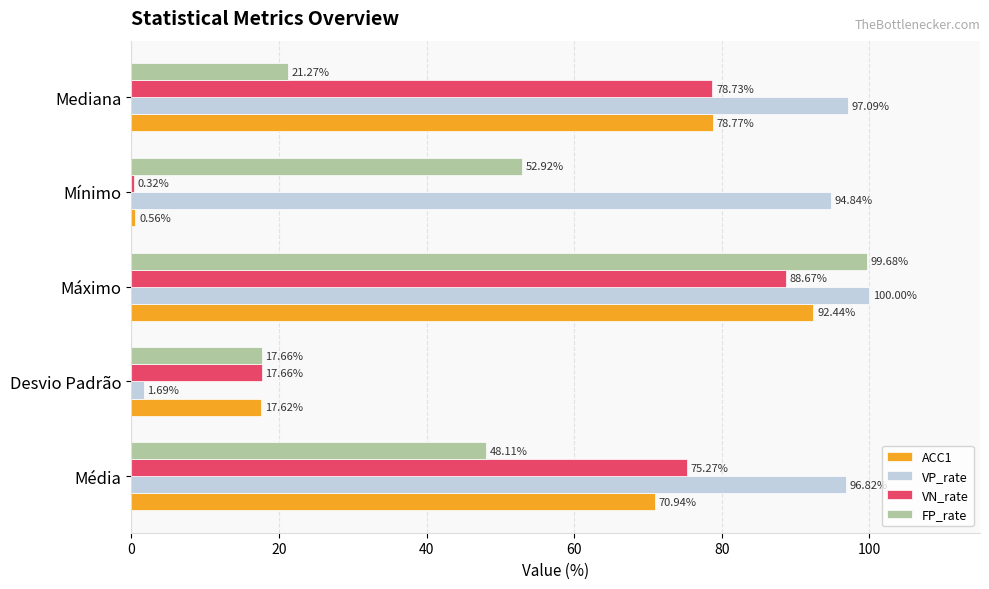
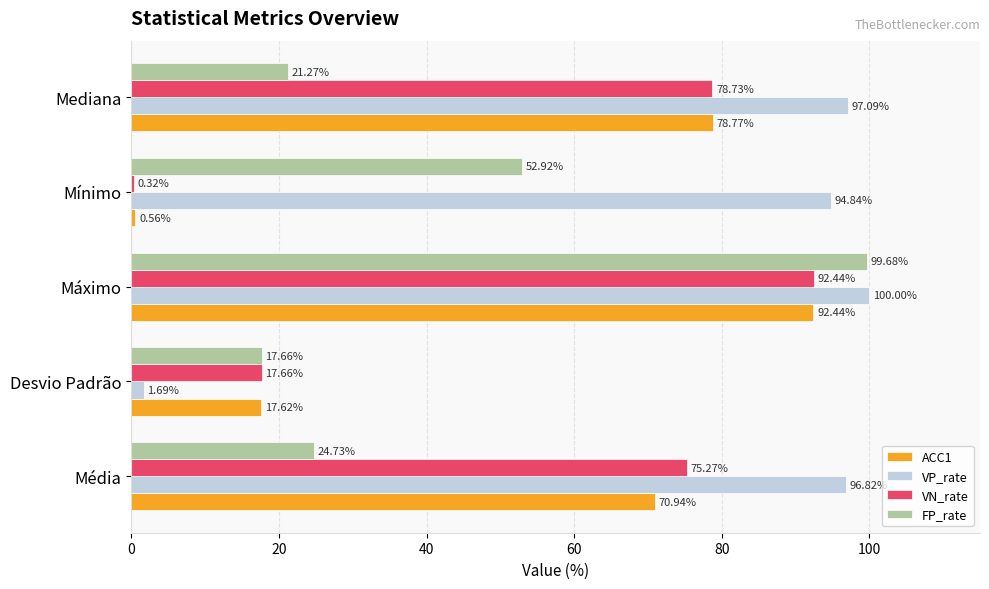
VN_rate, Máximo: 88.67% -> 92.44%
FP_rate, Média: 48.11% -> 24.73%
